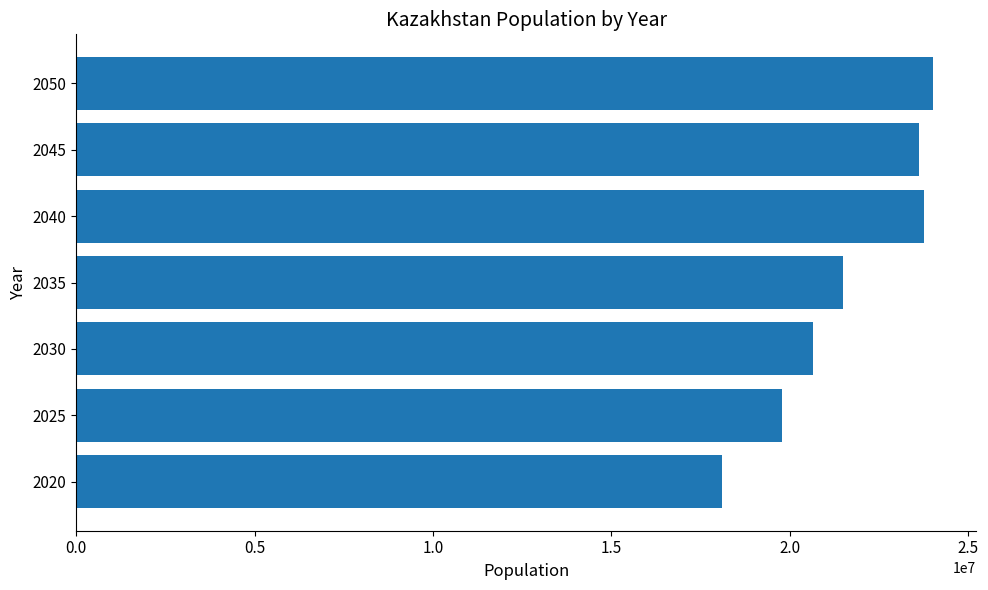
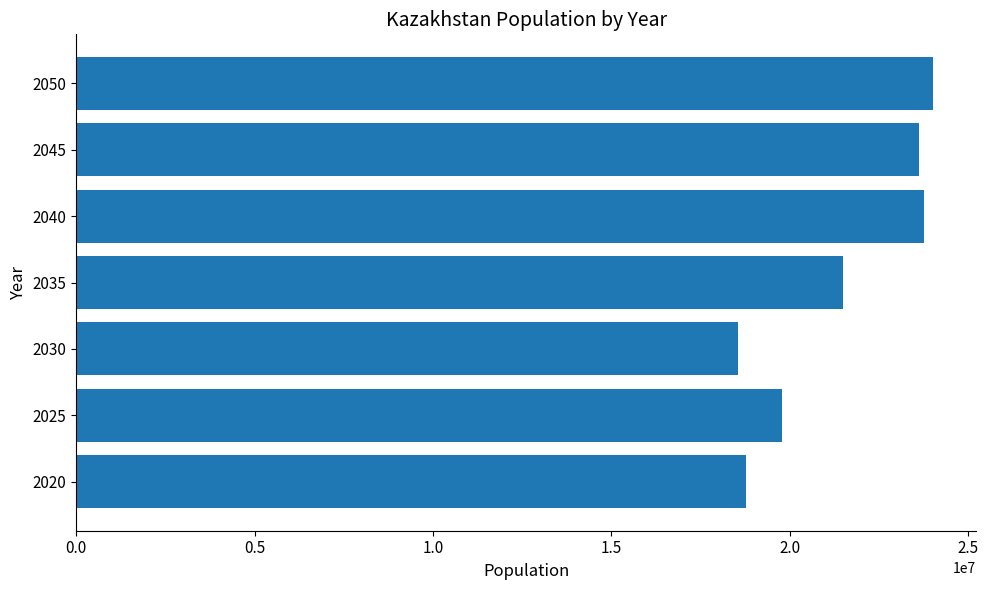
2030: 20600000 -> 18600000
2020: 18100000 -> 18800000
